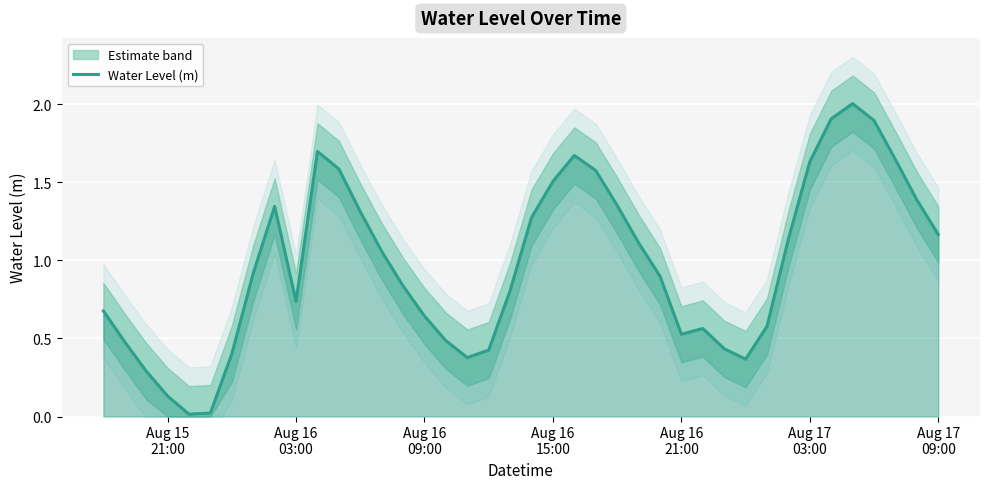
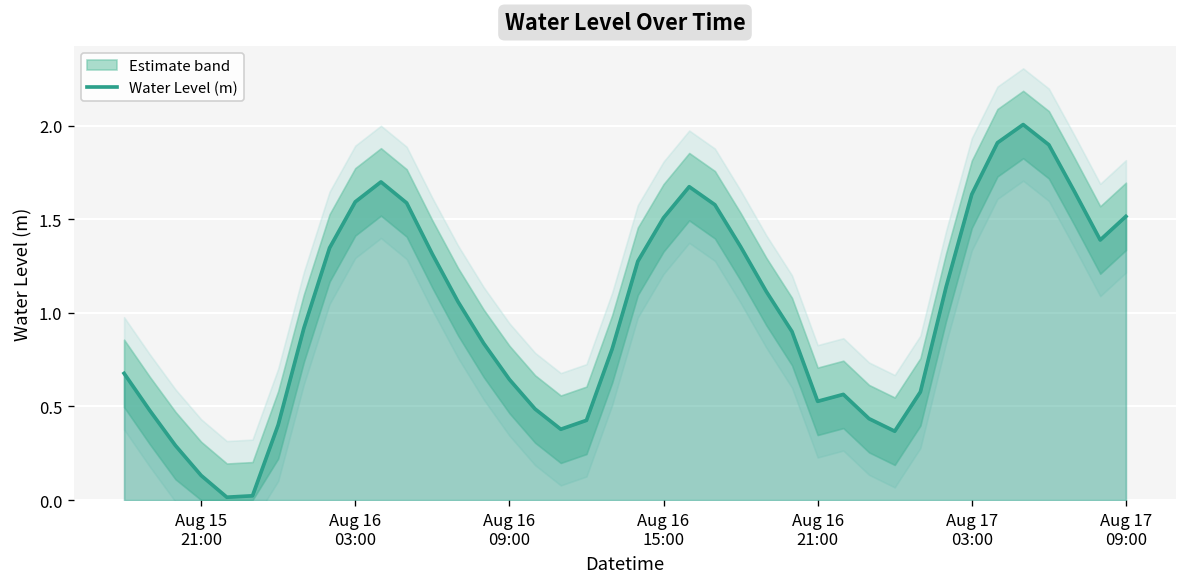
Water Level (m), Aug 16 03:00: 0.74 -> 1.59
Water Level (m), Aug 17 09:00: 1.17 -> 1.51
